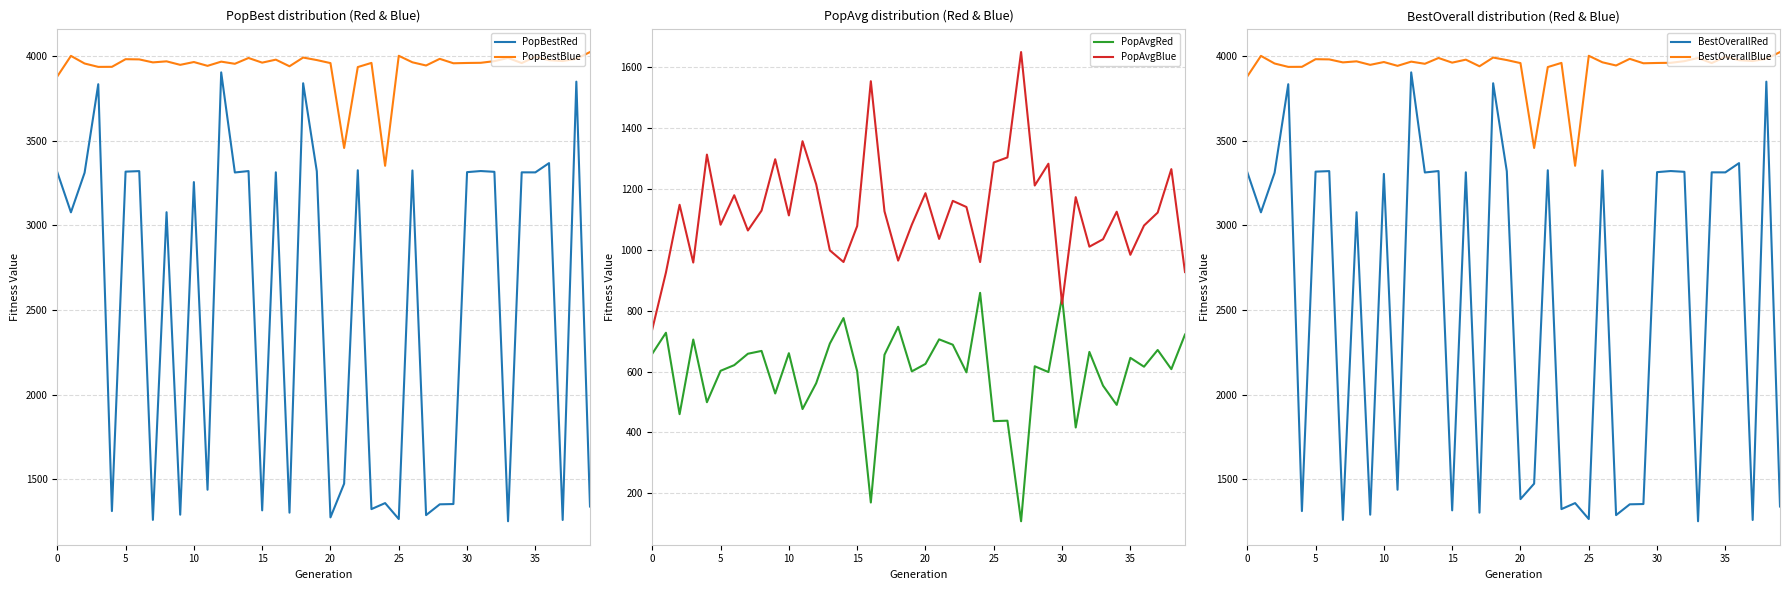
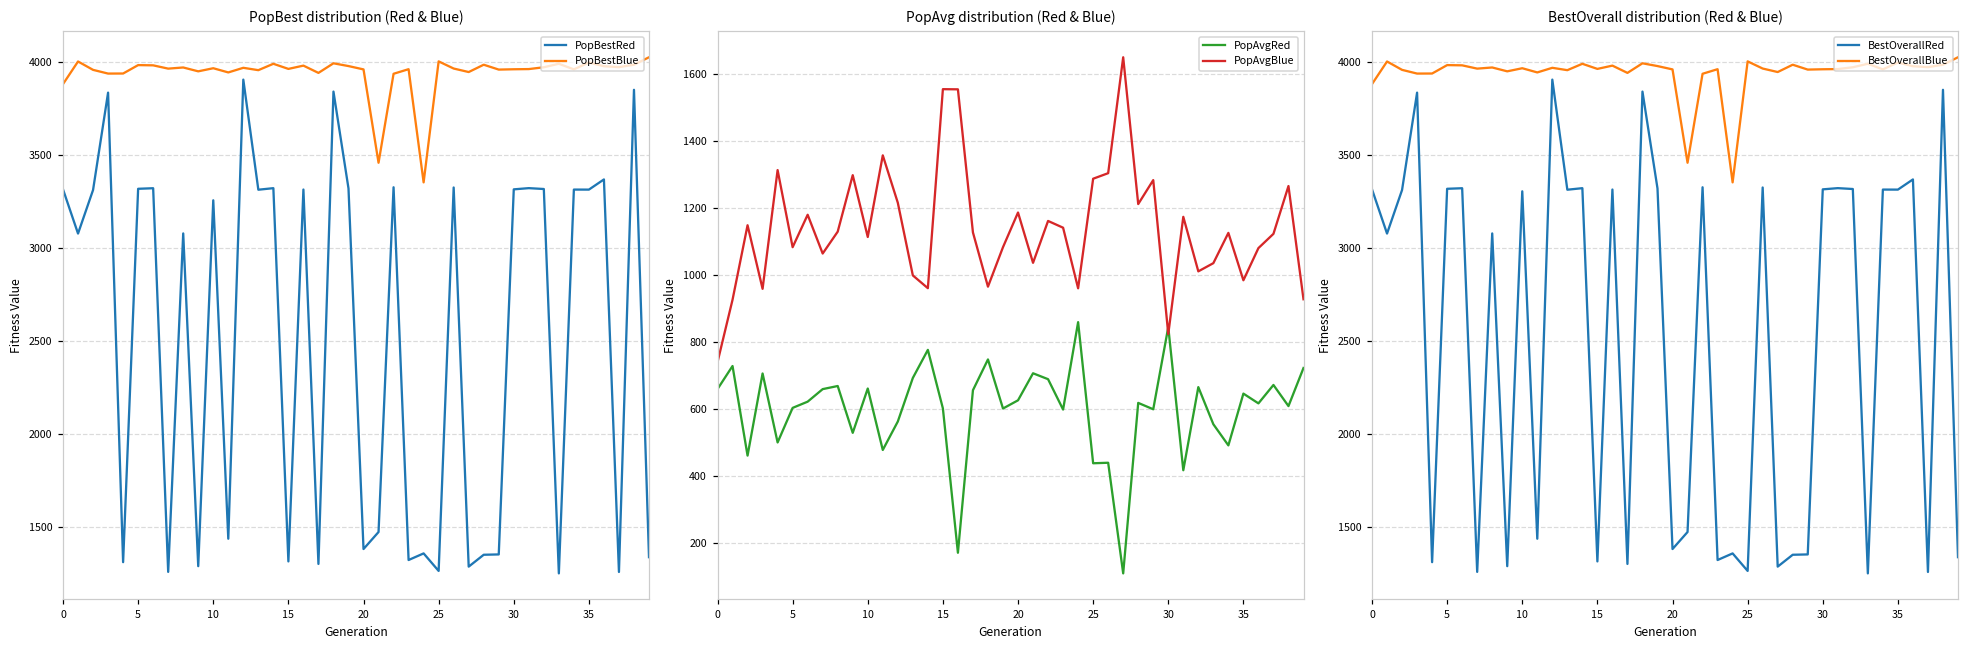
PopBest distribution (Red & Blue), PopBestRed, 20: 1270 -> 1380
PopAvg distribution (Red & Blue), PopAvgBlue, 15: 1080 -> 1550
